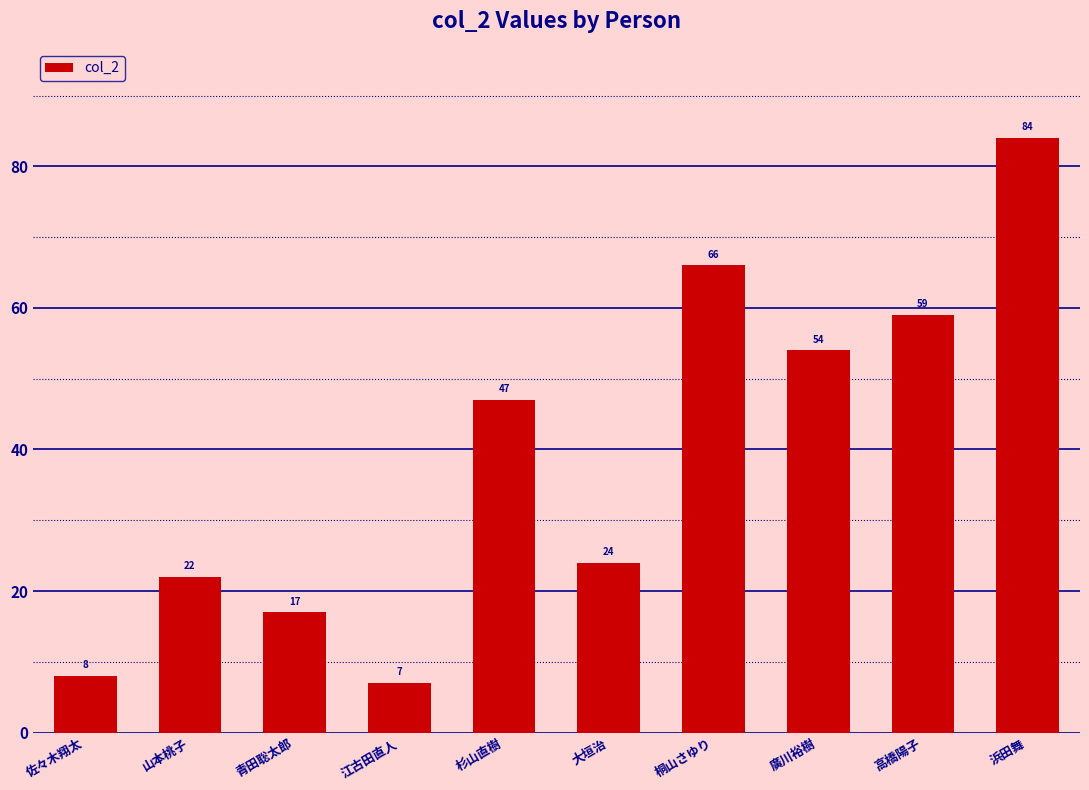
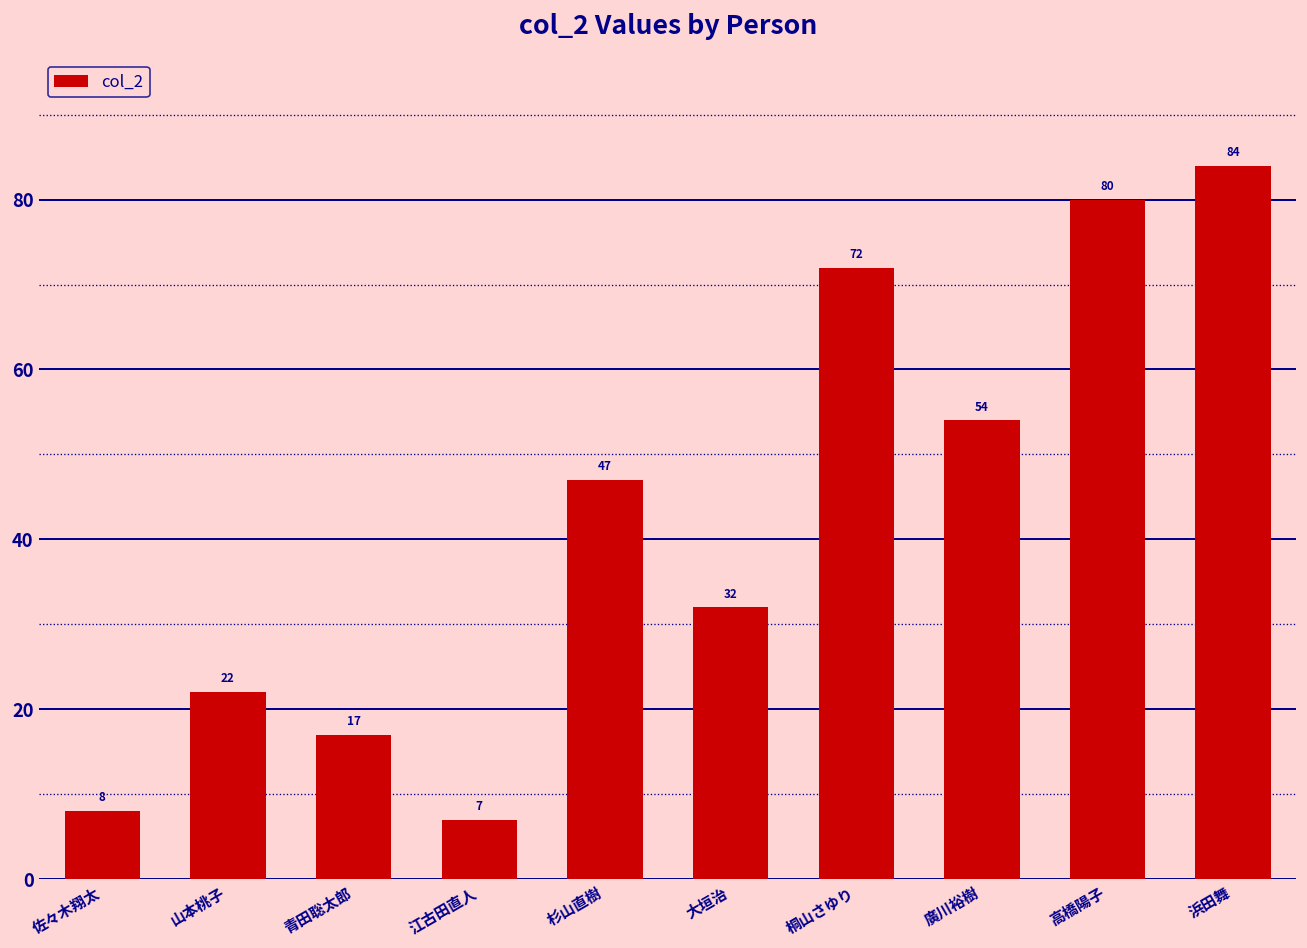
大垣治: 24 -> 32
桐山さゆり: 66 -> 72
高橋陽子: 59 -> 80
